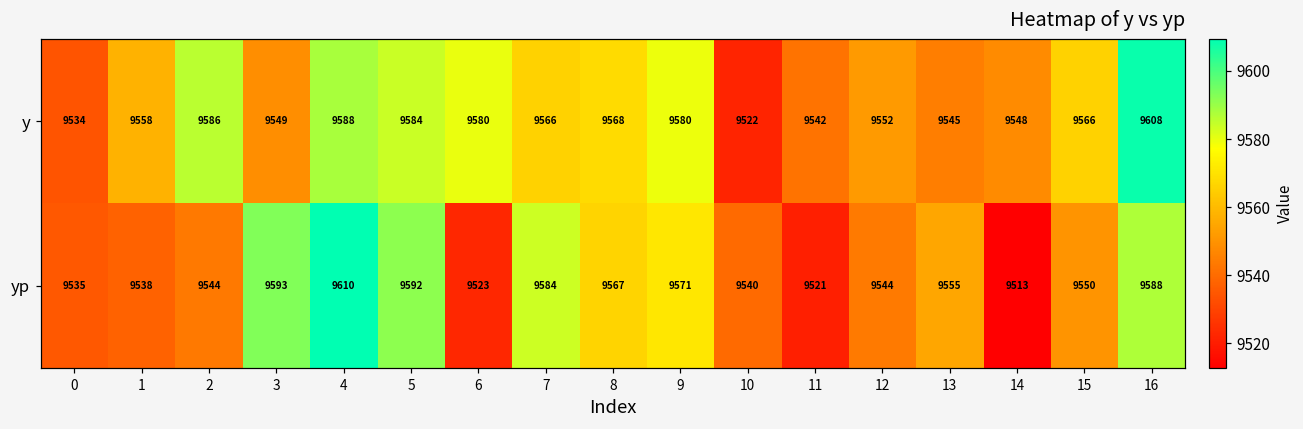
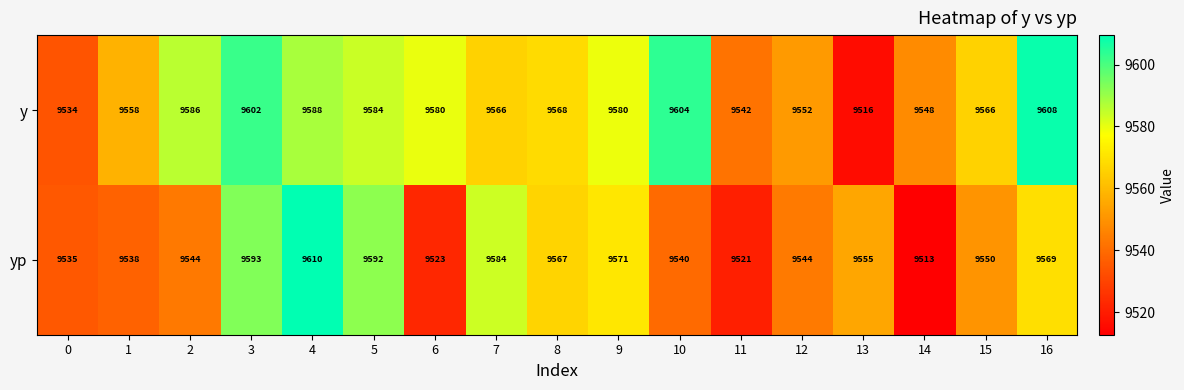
y, 3: 9549 -> 9602
y, 10: 9522 -> 9604
y, 13: 9545 -> 9516
yp, 16: 9588 -> 9569
